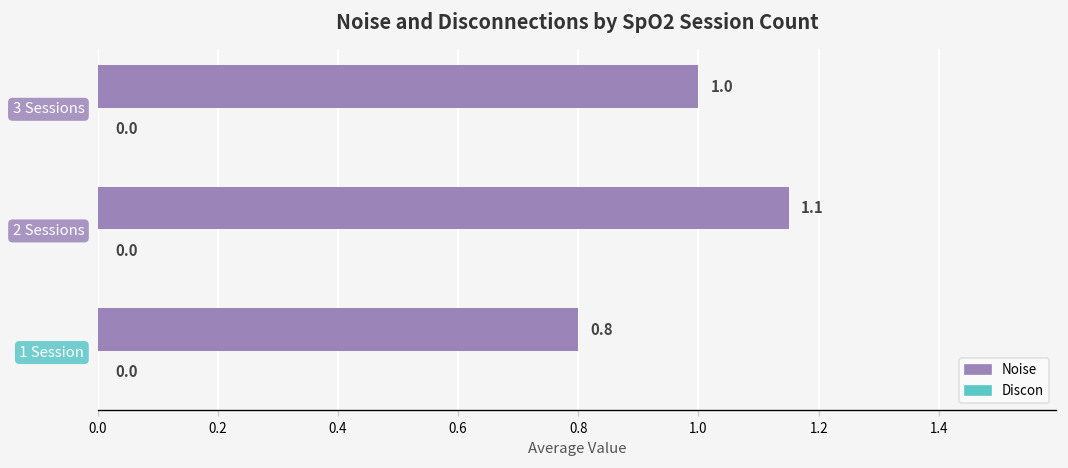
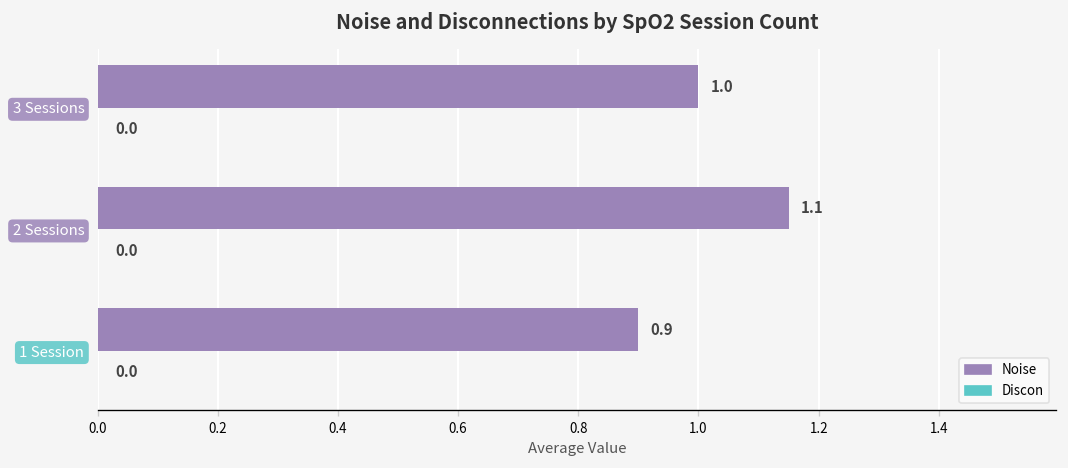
Noise, 1 Session: 0.8 -> 0.9
